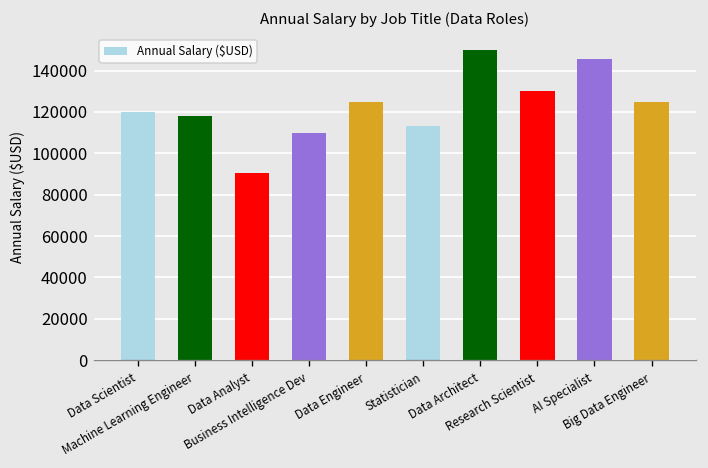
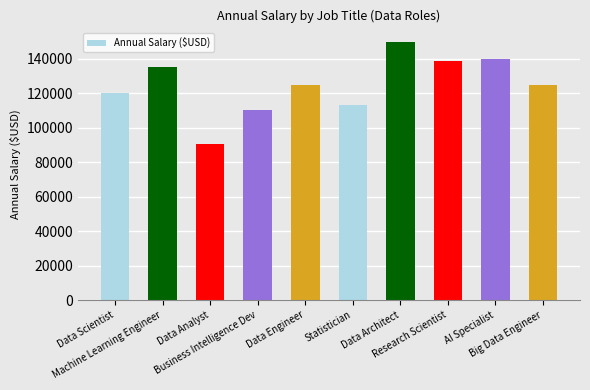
Machine Learning Engineer: 118000 -> 135000
Research Scientist: 130000 -> 139000
AI Specialist: 145000 -> 140000
